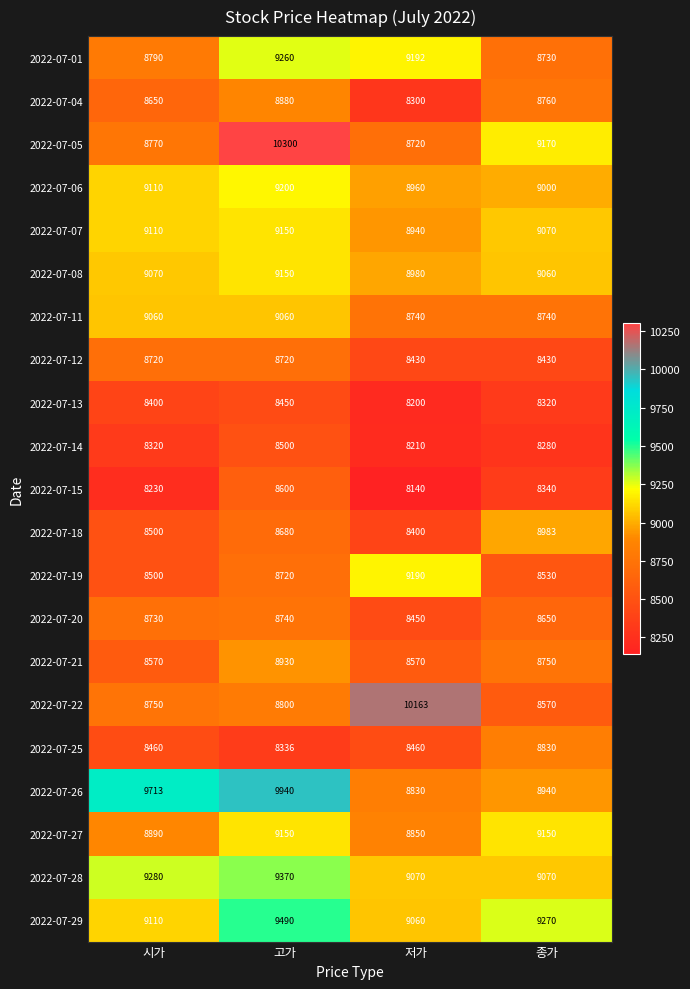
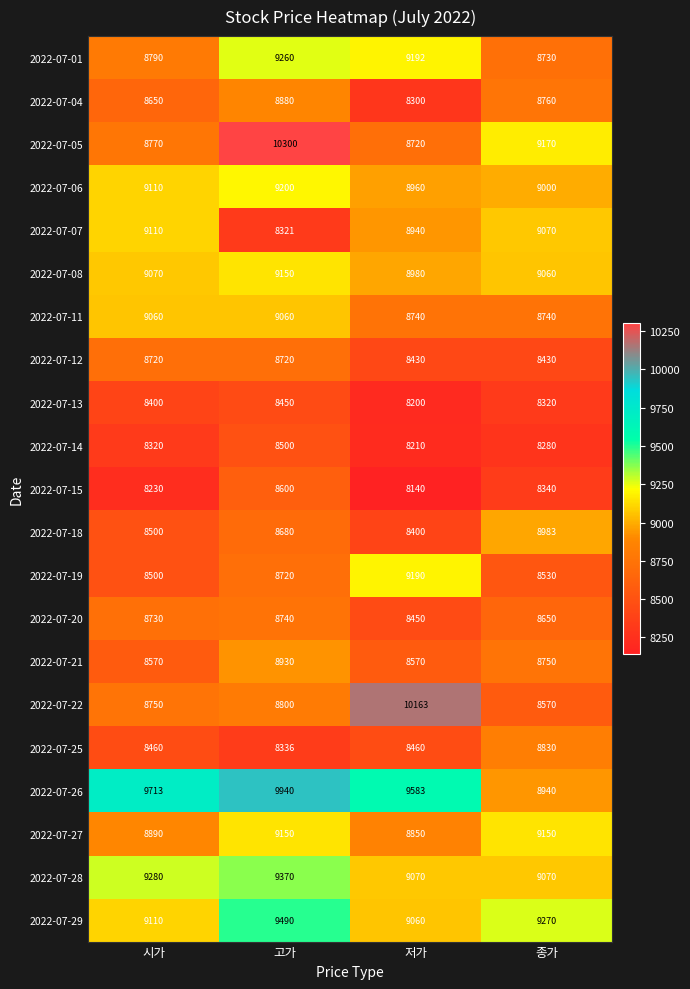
2022-07-07, 고가: 9150 -> 8321
2022-07-26, 저가: 8830 -> 9583
